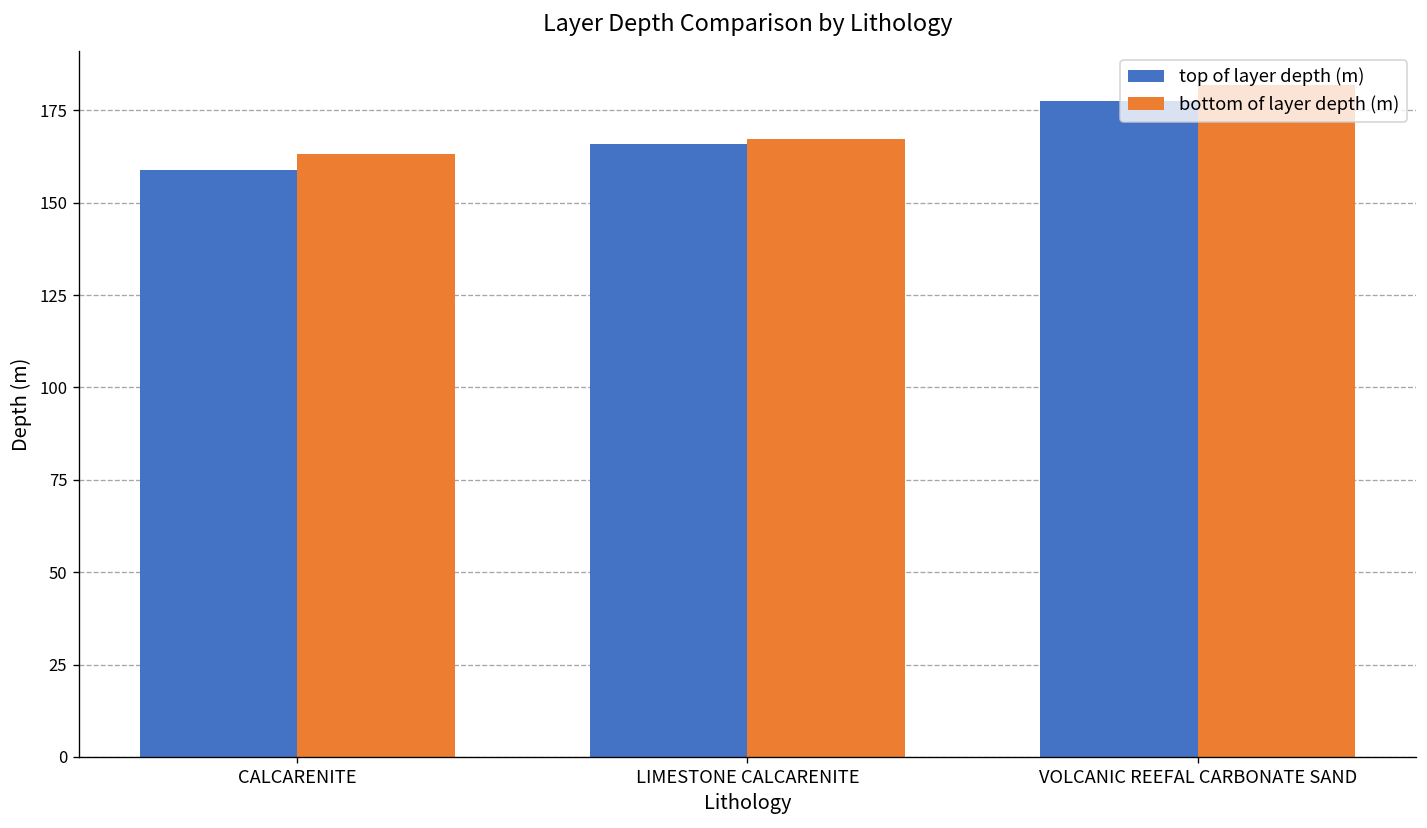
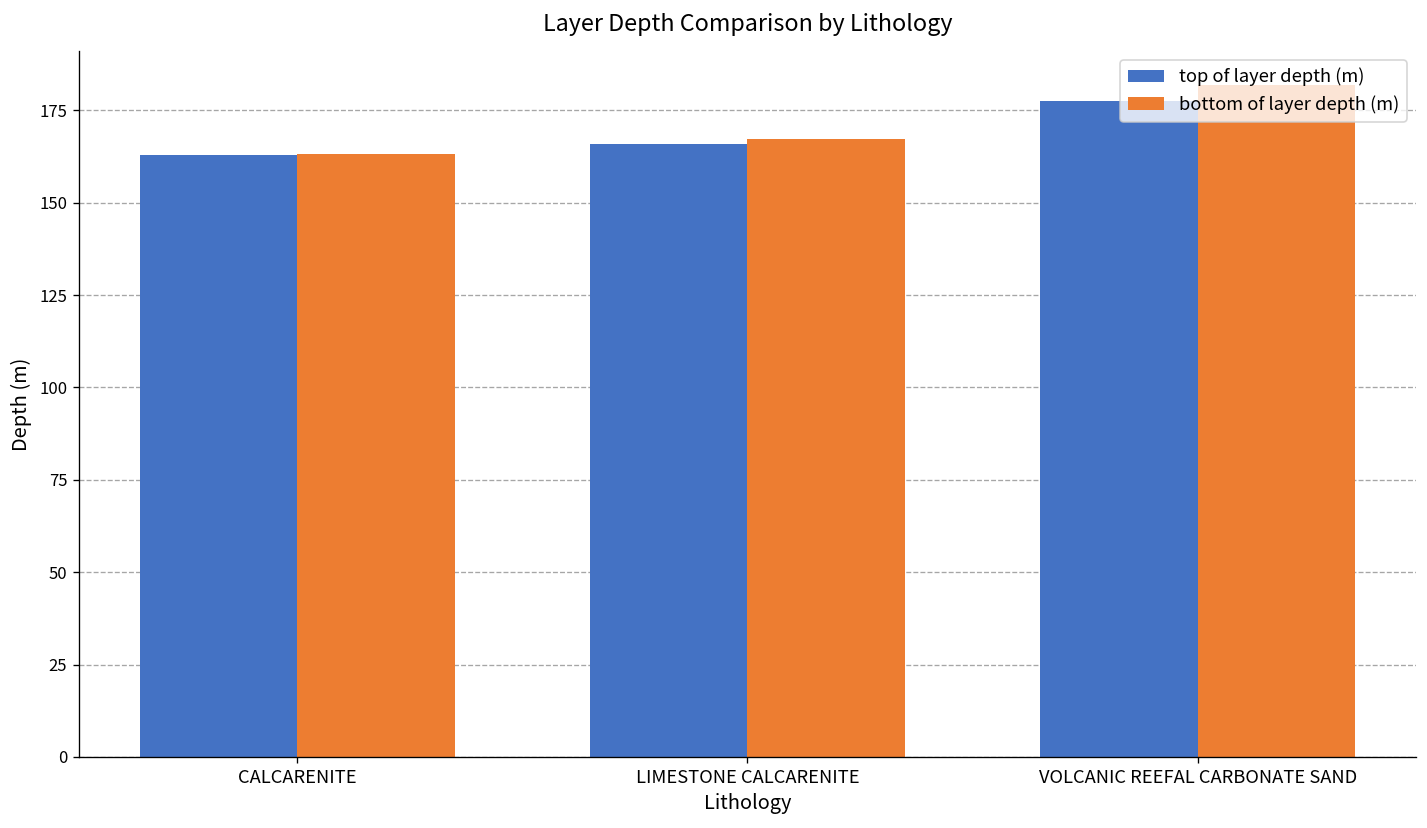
top of layer depth (m), CALCARENITE: 159 -> 163
